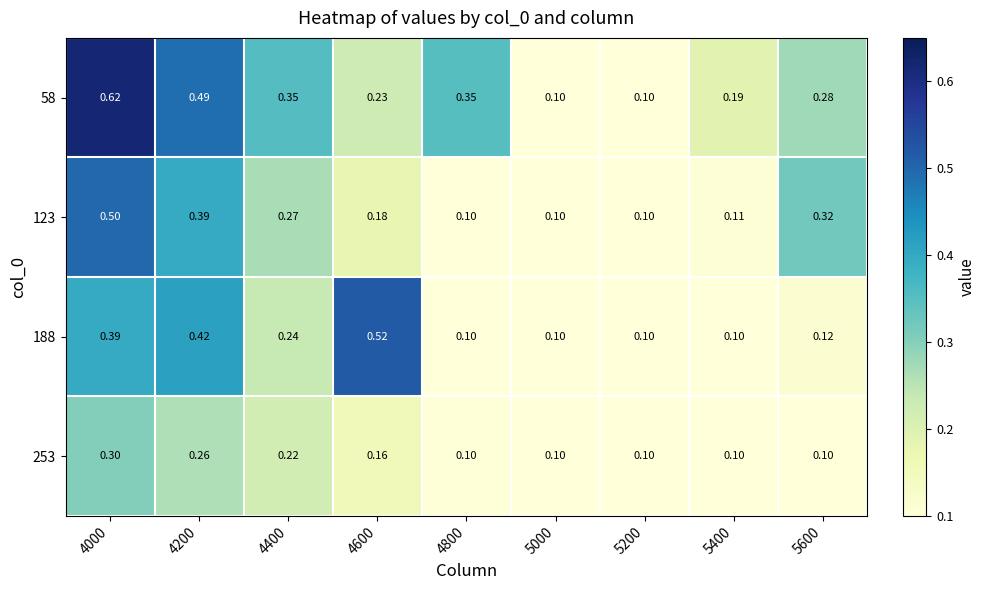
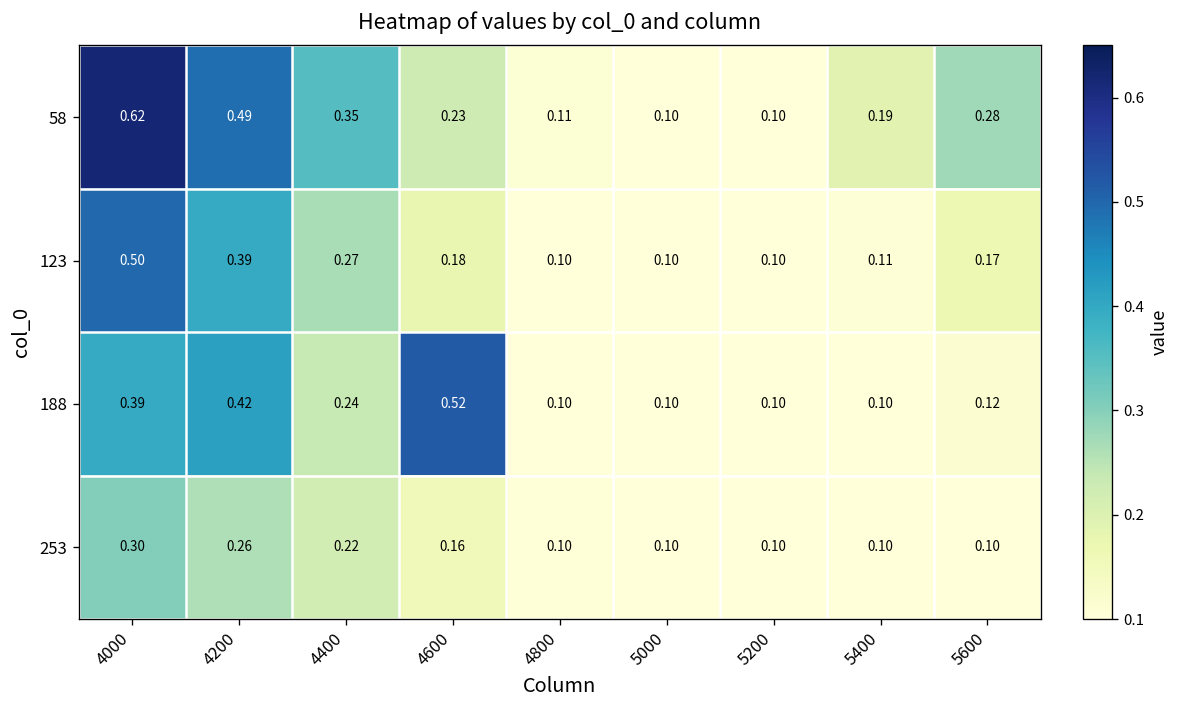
58, 4800: 0.35 -> 0.11
123, 5600: 0.32 -> 0.17
